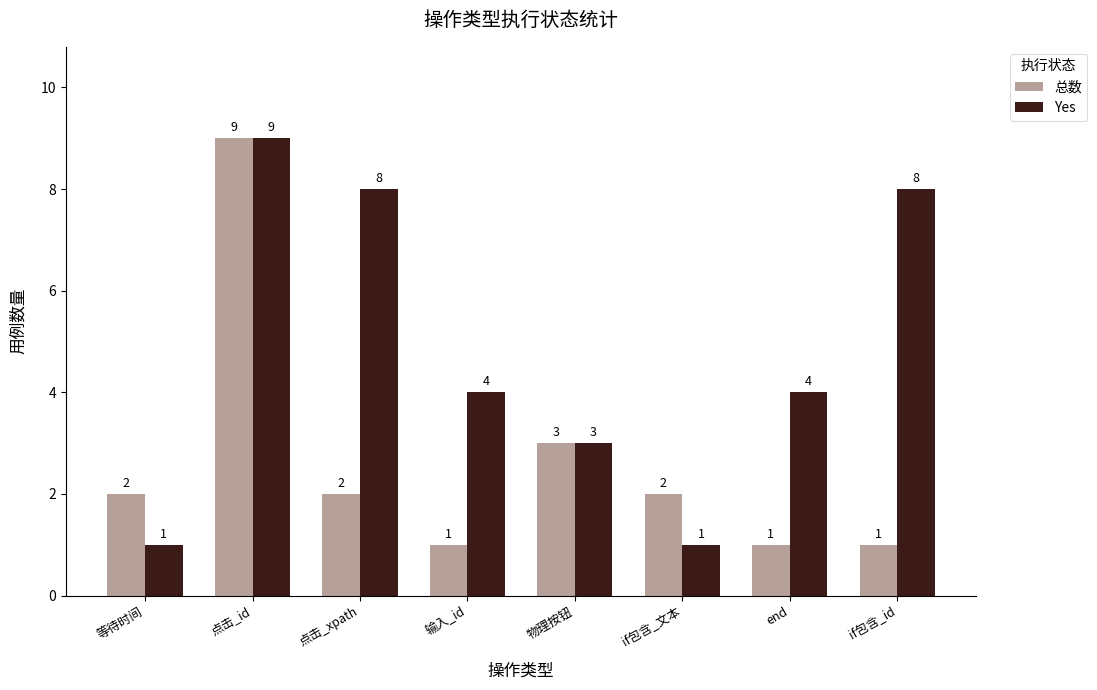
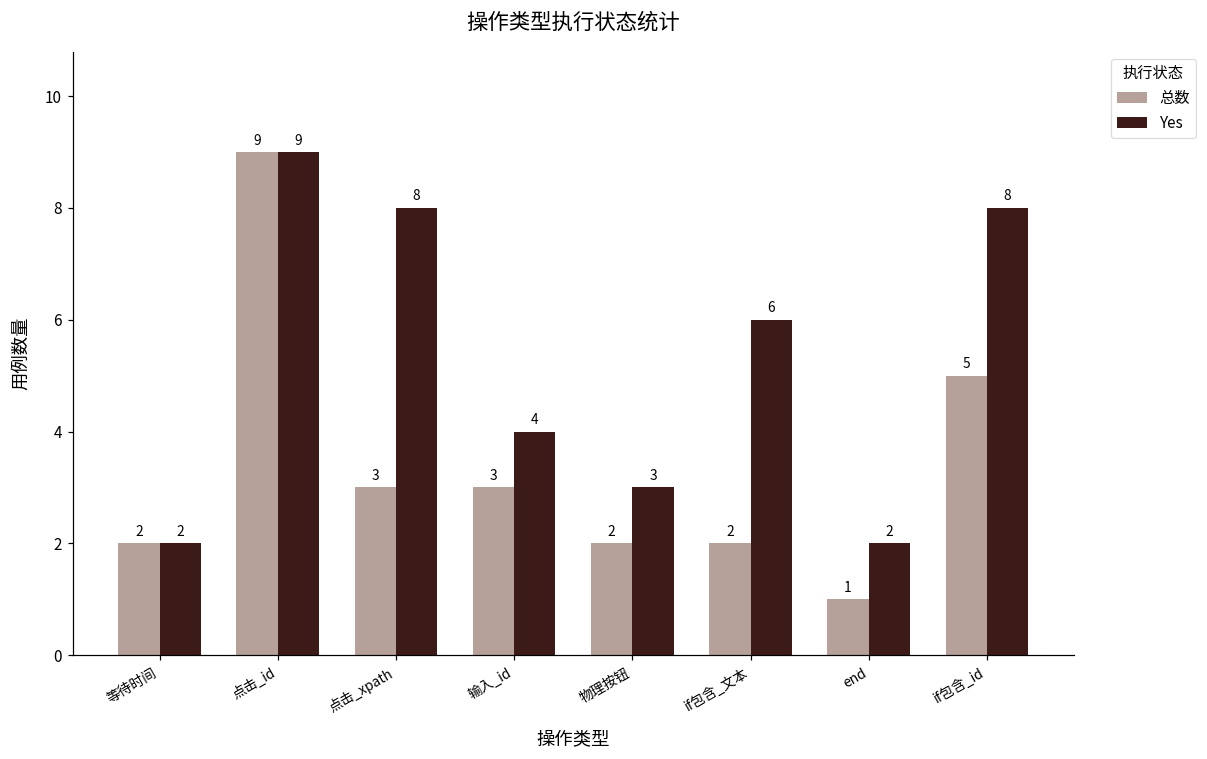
Yes, 等待时间: 1 -> 2
总数, 点击_xpath: 2 -> 3
总数, 输入_id: 1 -> 3
总数, 物理按钮: 3 -> 2
Yes, if包含_文本: 1 -> 6
Yes, end: 4 -> 2
总数, if包含_id: 1 -> 5
